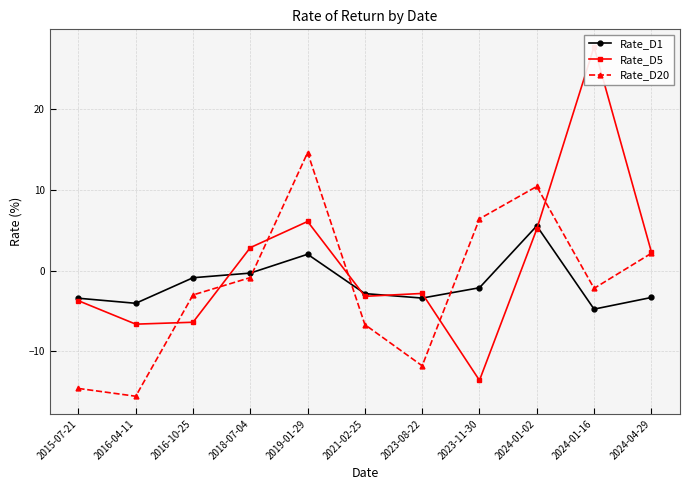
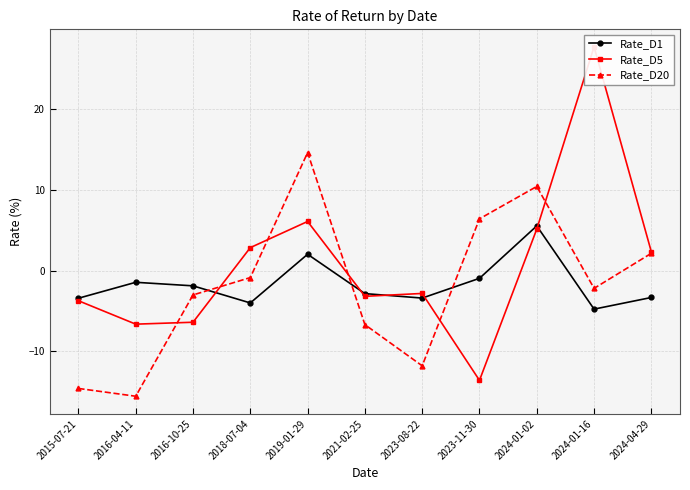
Rate_D1, 2016-04-11: -4 -> -1
Rate_D1, 2016-10-25: -1 -> -2
Rate_D1, 2018-07-04: 0 -> -4
Rate_D1, 2023-11-30: -2 -> -1
